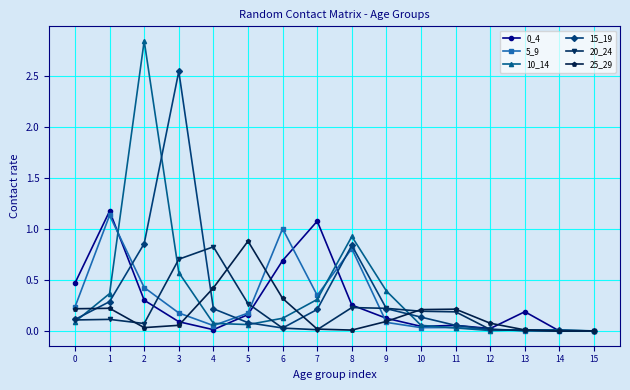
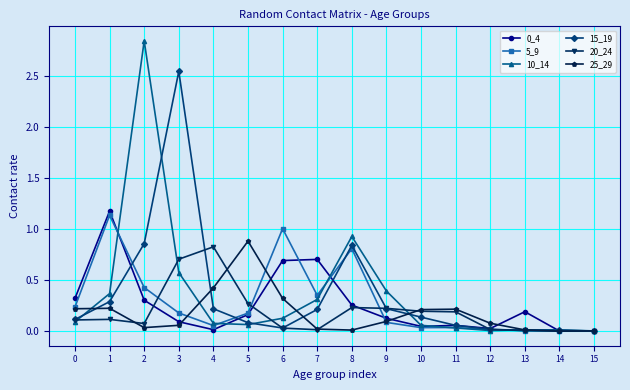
0_4, 0: 0.47 -> 0.32
0_4, 7: 1.08 -> 0.70
